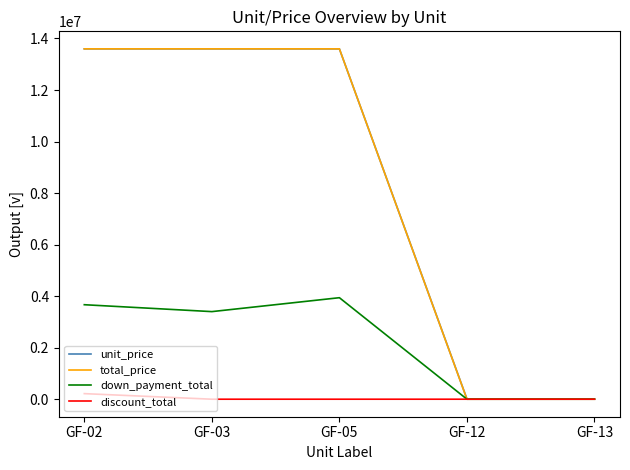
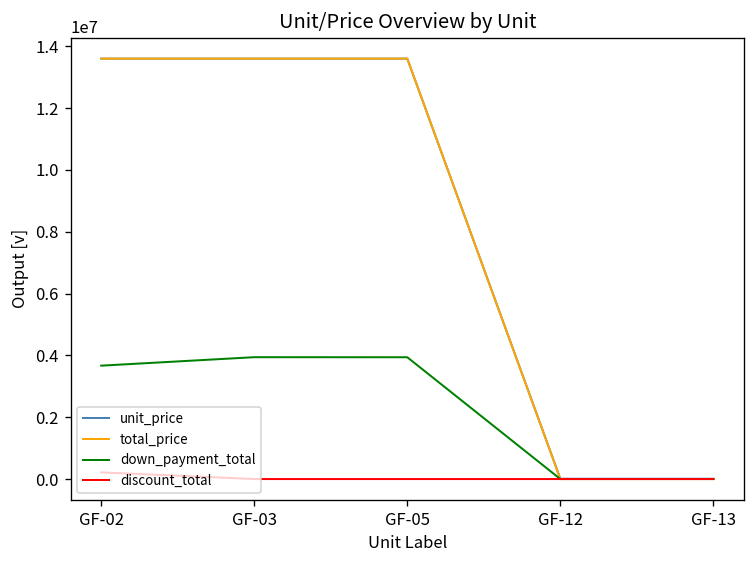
down_payment_total, GF-03: 3400000 -> 3900000
